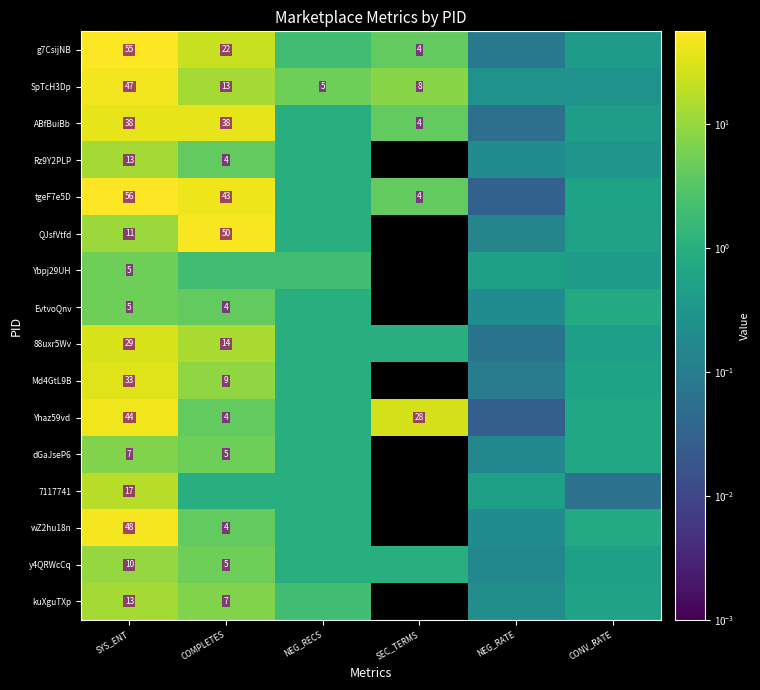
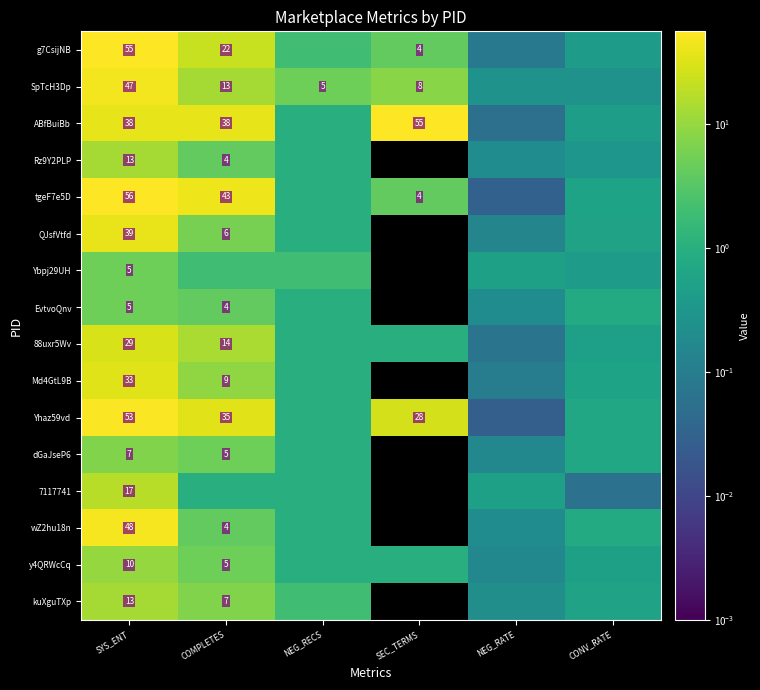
ABfBuiBb, SEC_TERMS: 4 -> 55
QJsfVtfd, SYS_ENT: 11 -> 39
QJsfVtfd, COMPLETES: 50 -> 6
Yhaz59vd, SYS_ENT: 44 -> 53
Yhaz59vd, COMPLETES: 4 -> 35
